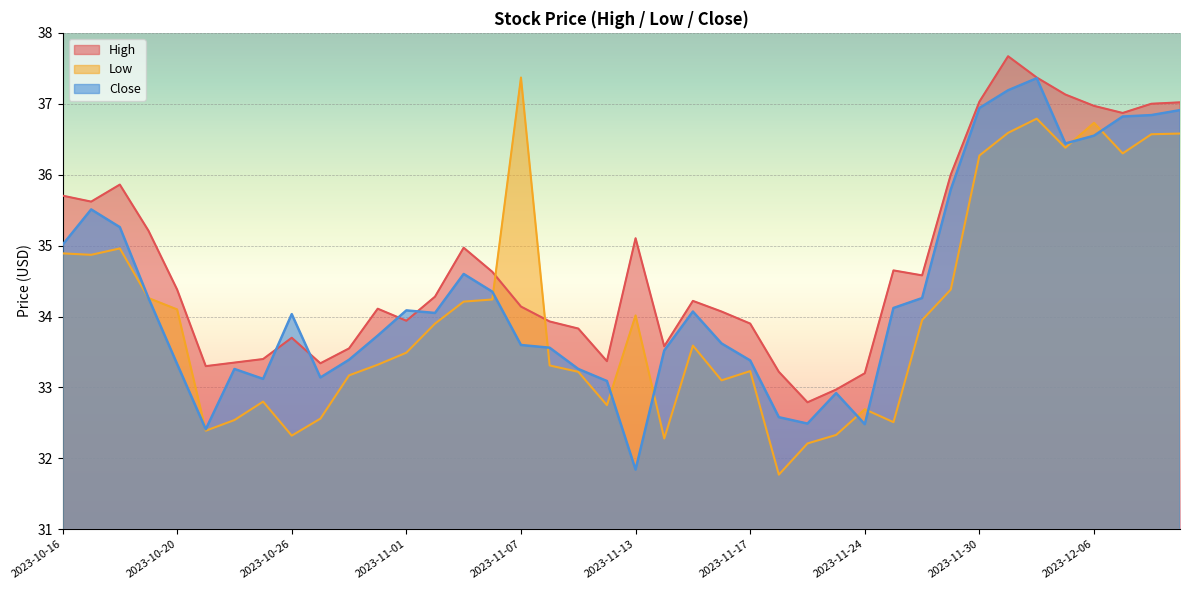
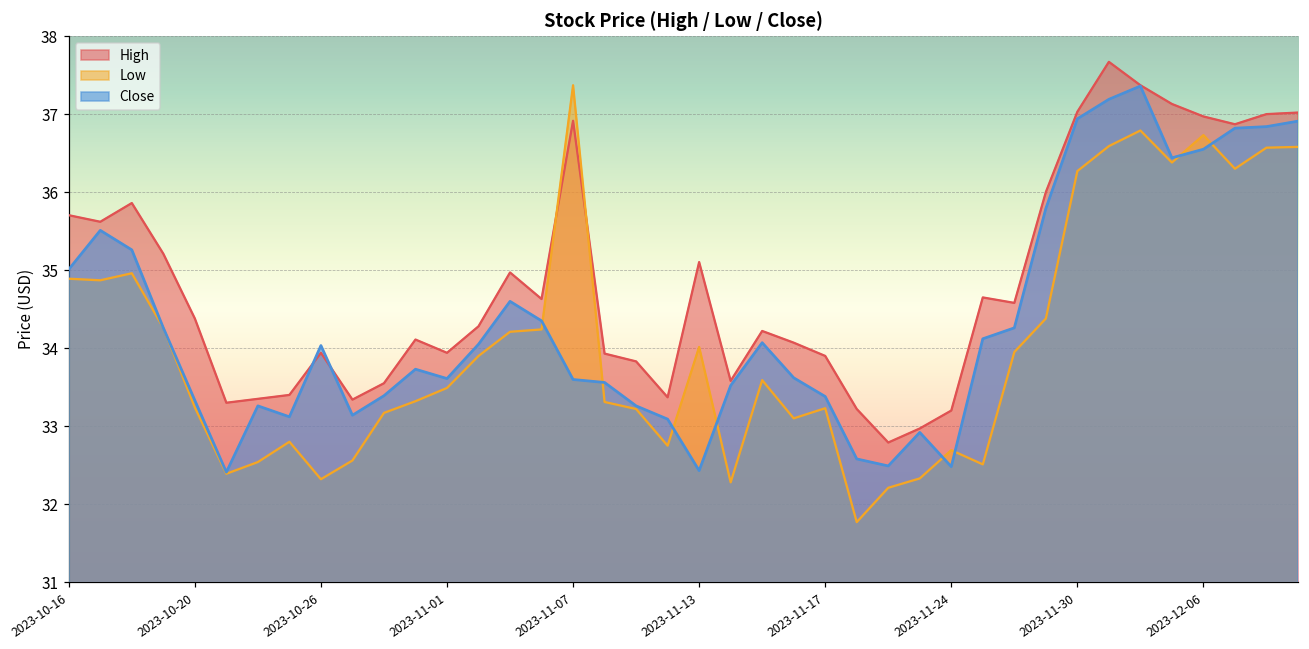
Low, 2023-10-20: 34.1 -> 33.2
High, 2023-10-26: 33.7 -> 33.9
Close, 2023-11-01: 34.1 -> 33.6
High, 2023-11-07: 34.1 -> 36.9
Close, 2023-11-13: 31.8 -> 32.4
